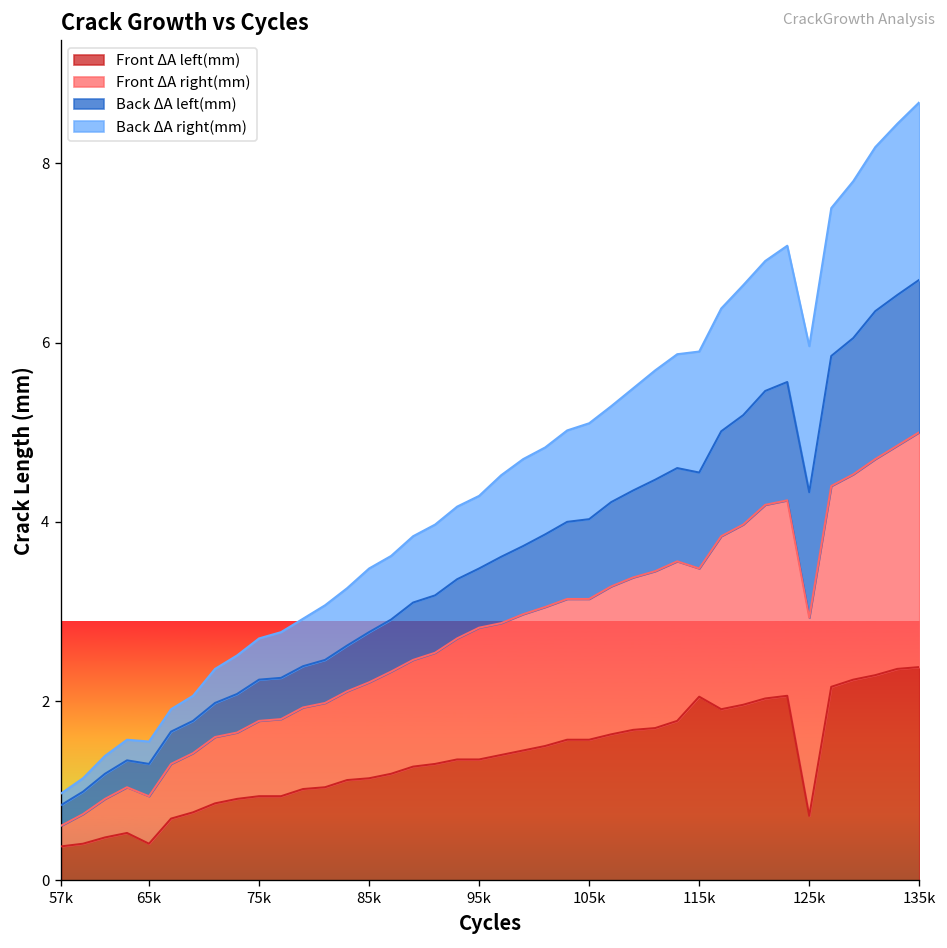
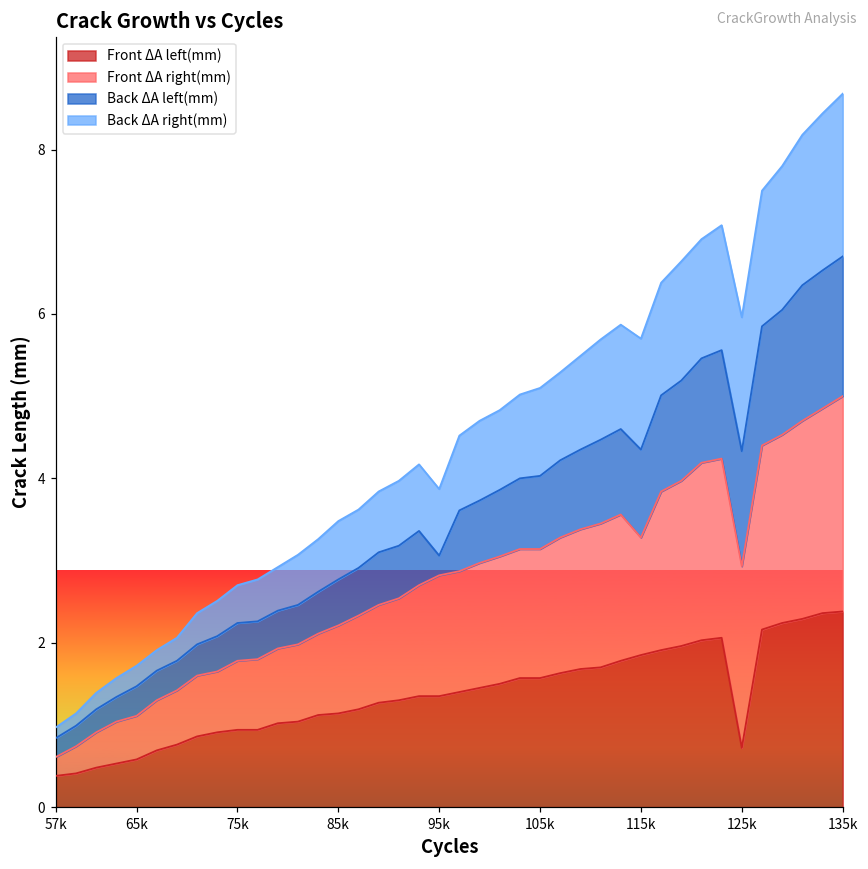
Front ΔA left(mm), 65k: 0.4 -> 0.6
Back ΔA left(mm), 95k: 0.7 -> 0.2
Front ΔA left(mm), 115k: 2.1 -> 1.9
